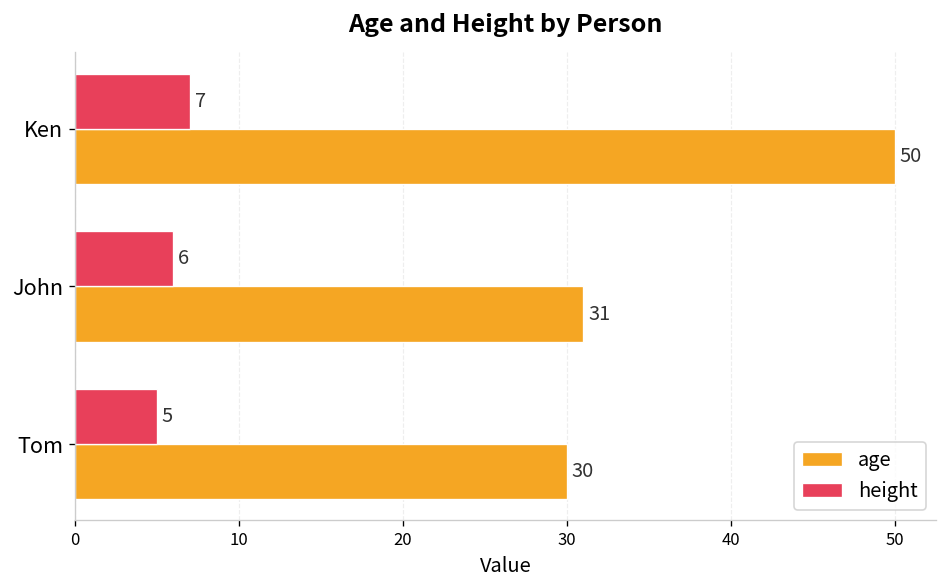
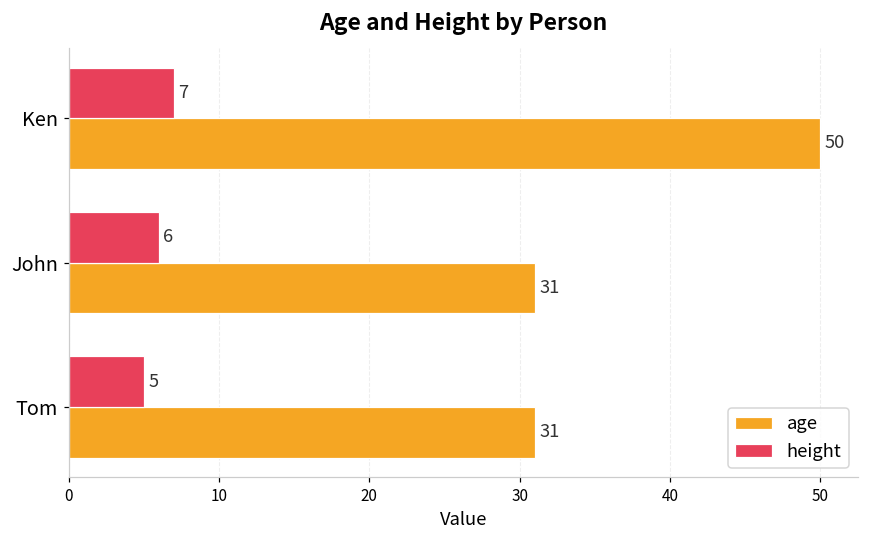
age, Tom: 30 -> 31
